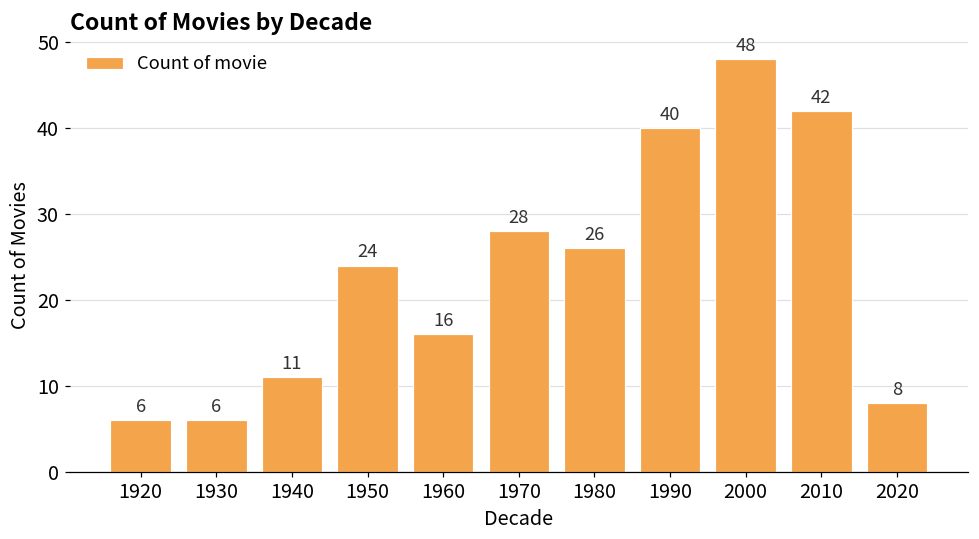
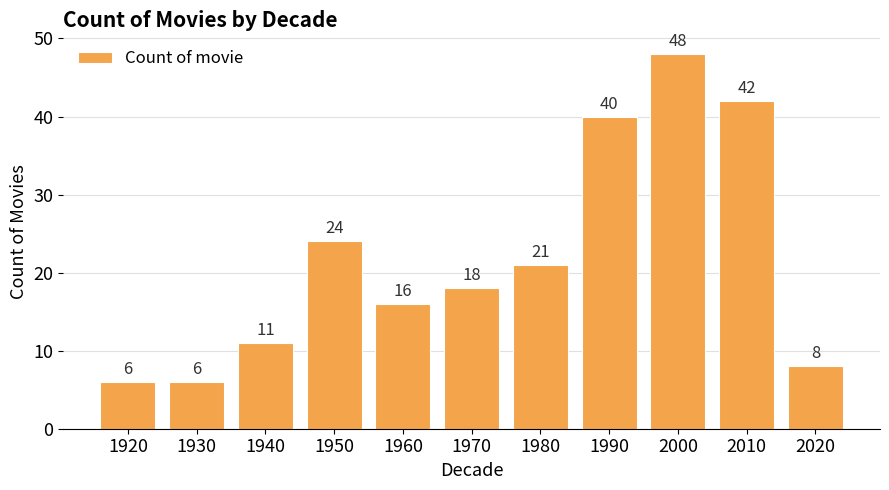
1970: 28 -> 18
1980: 26 -> 21
